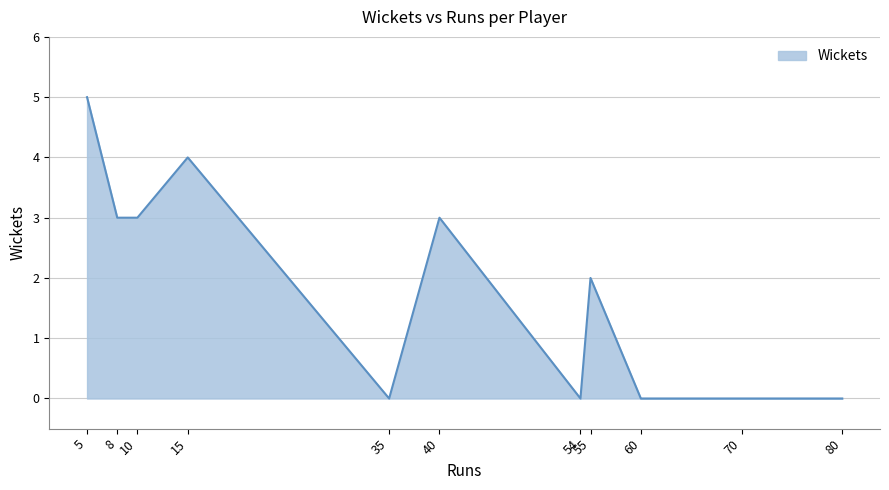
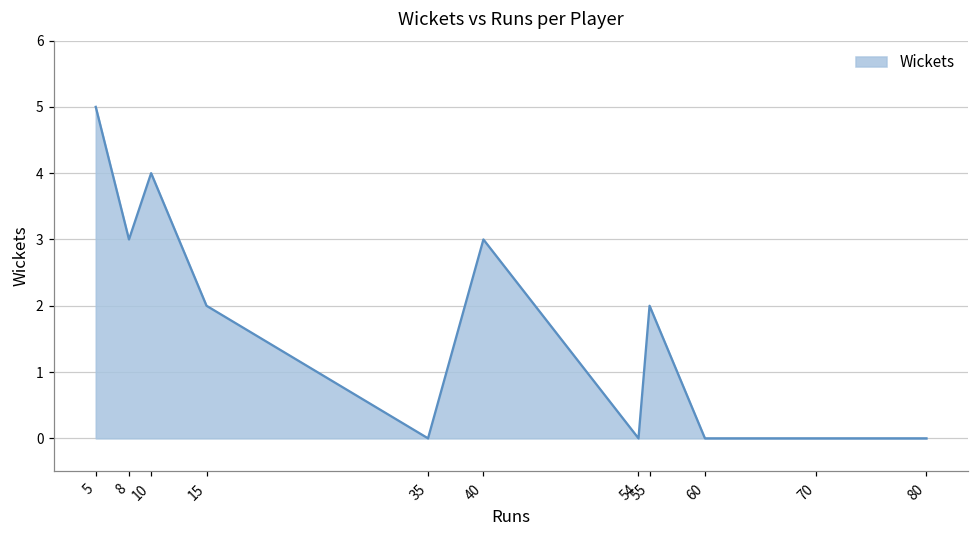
10: 3 -> 4
15: 4 -> 2
